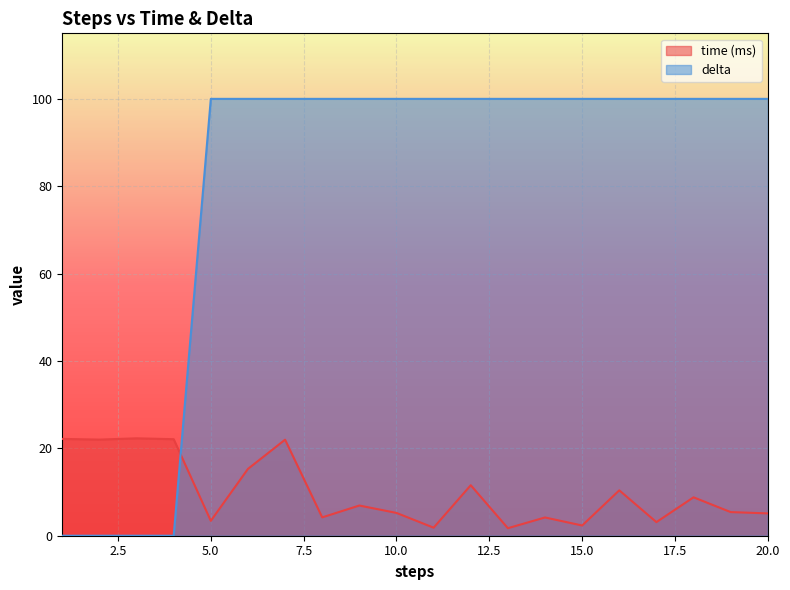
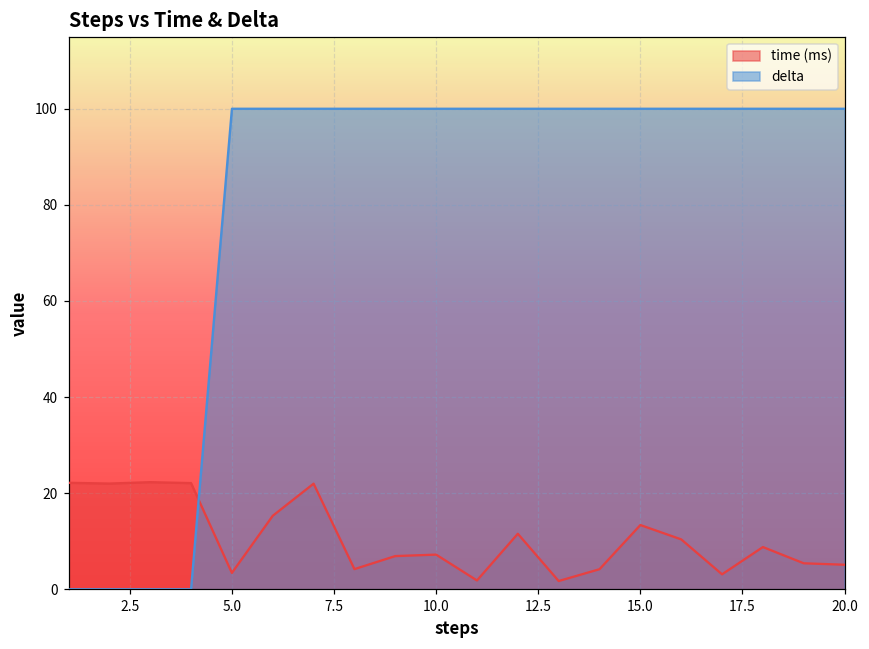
time (ms), 10.0: 5 -> 7
time (ms), 15.0: 2 -> 13
